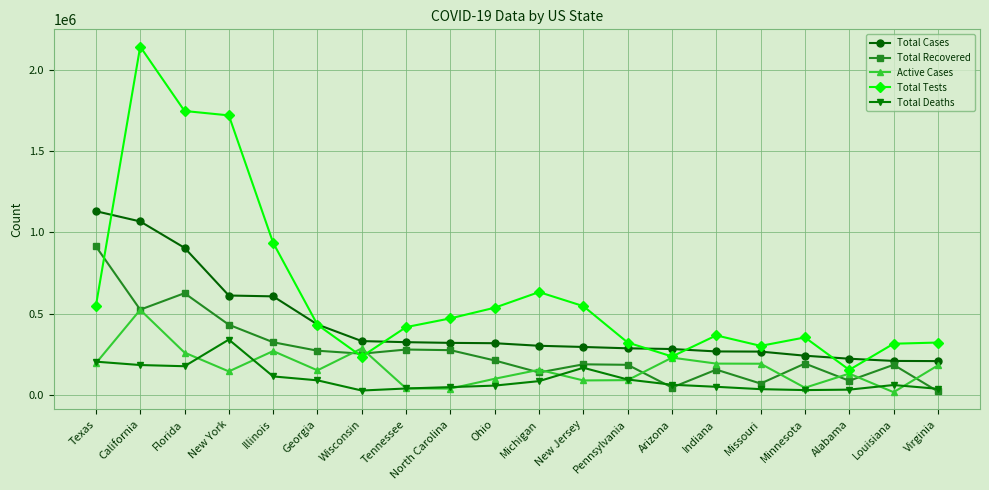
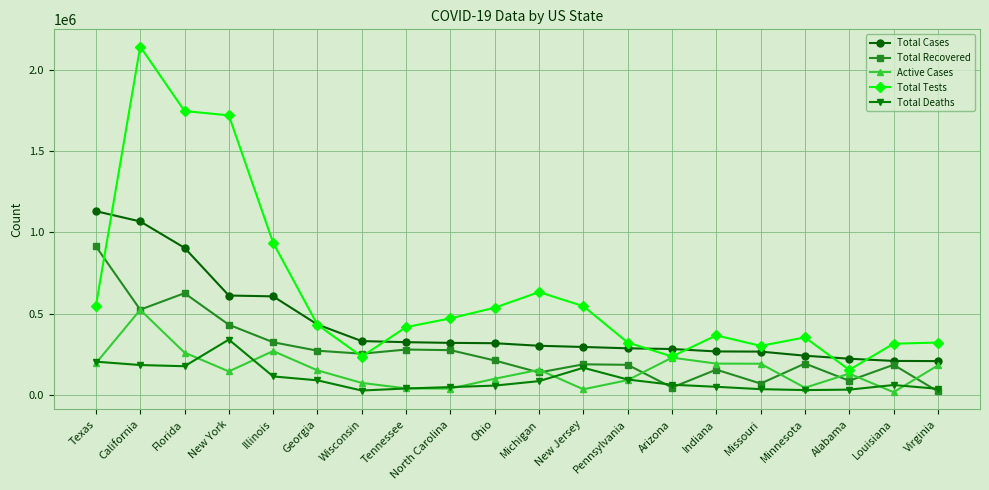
Active Cases, Wisconsin: 290000 -> 70000
Active Cases, New Jersey: 90000 -> 40000
